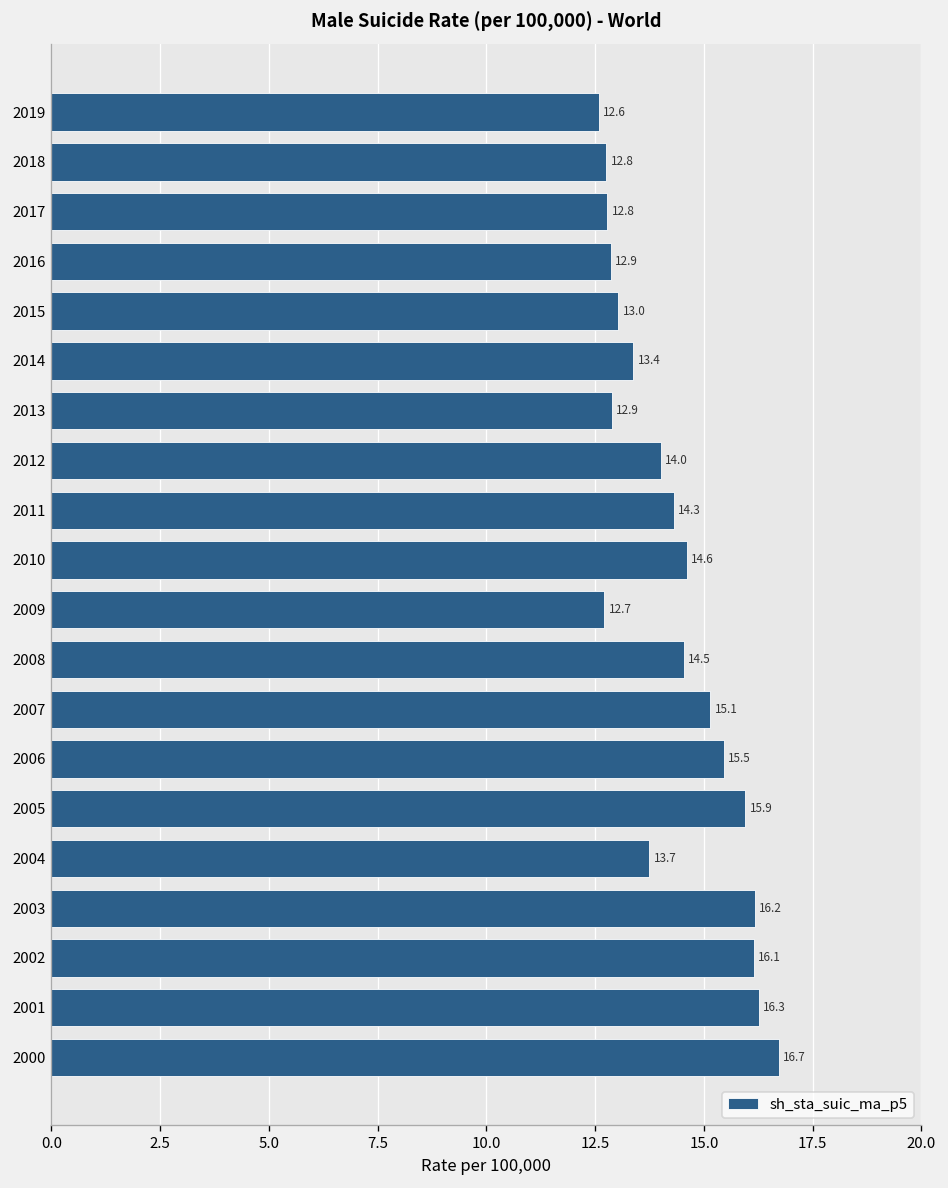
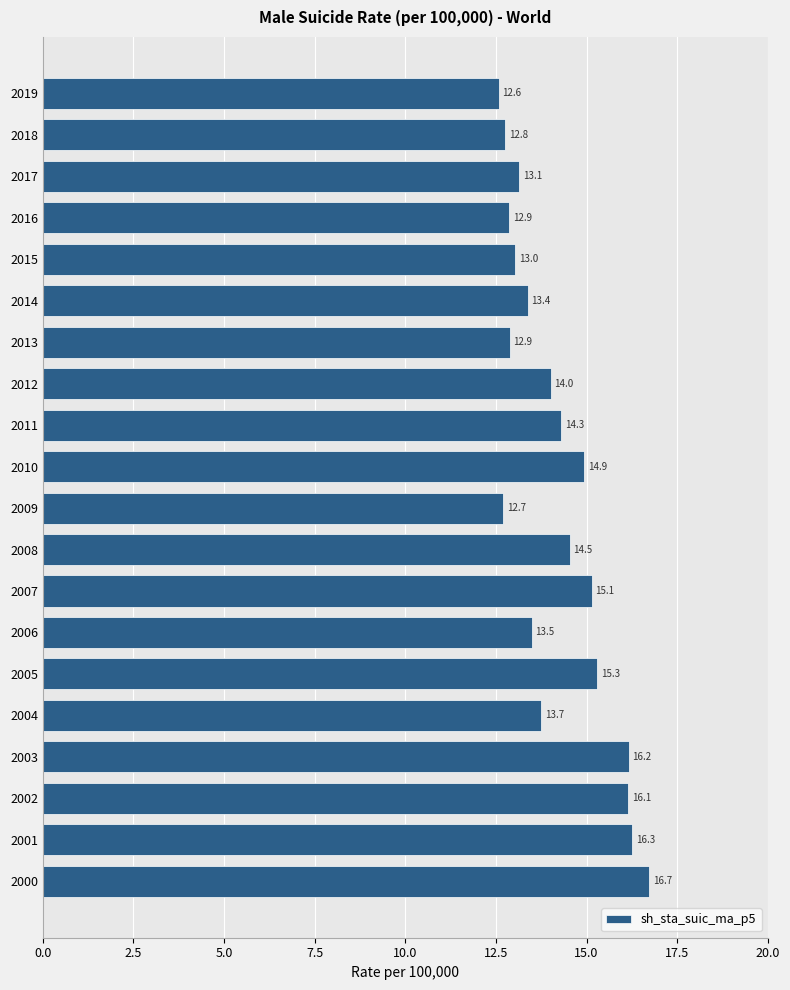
2017: 12.8 -> 13.1
2010: 14.6 -> 14.9
2006: 15.5 -> 13.5
2005: 15.9 -> 15.3
